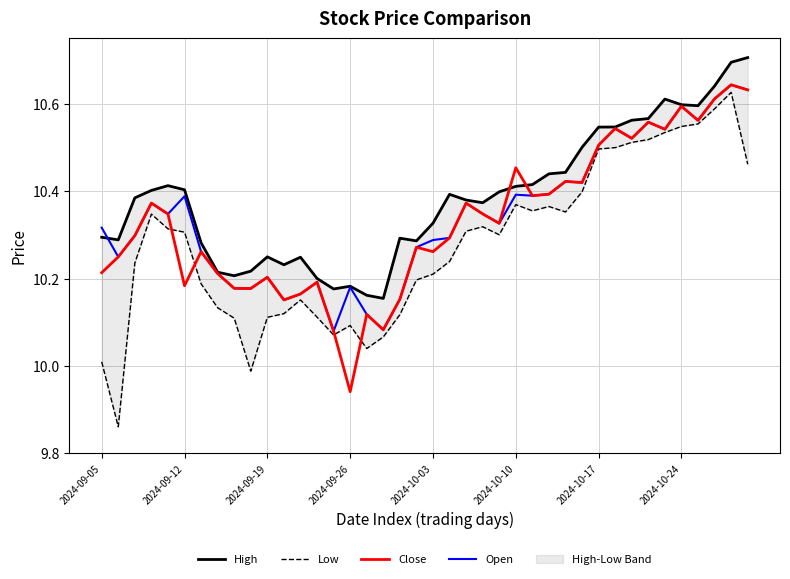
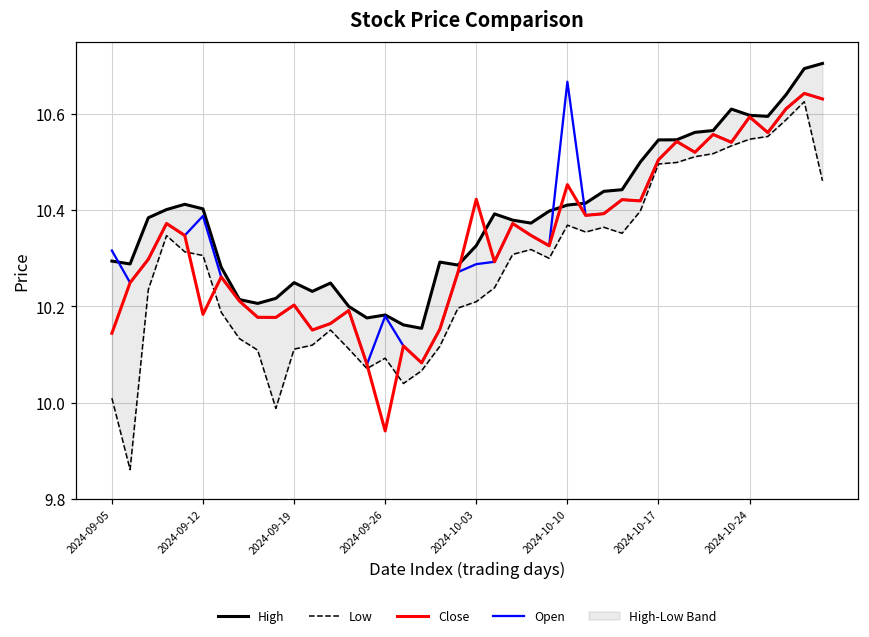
Close, 2024-09-05: 10.21 -> 10.14
Close, 2024-10-03: 10.26 -> 10.42
Open, 2024-10-10: 10.39 -> 10.67
